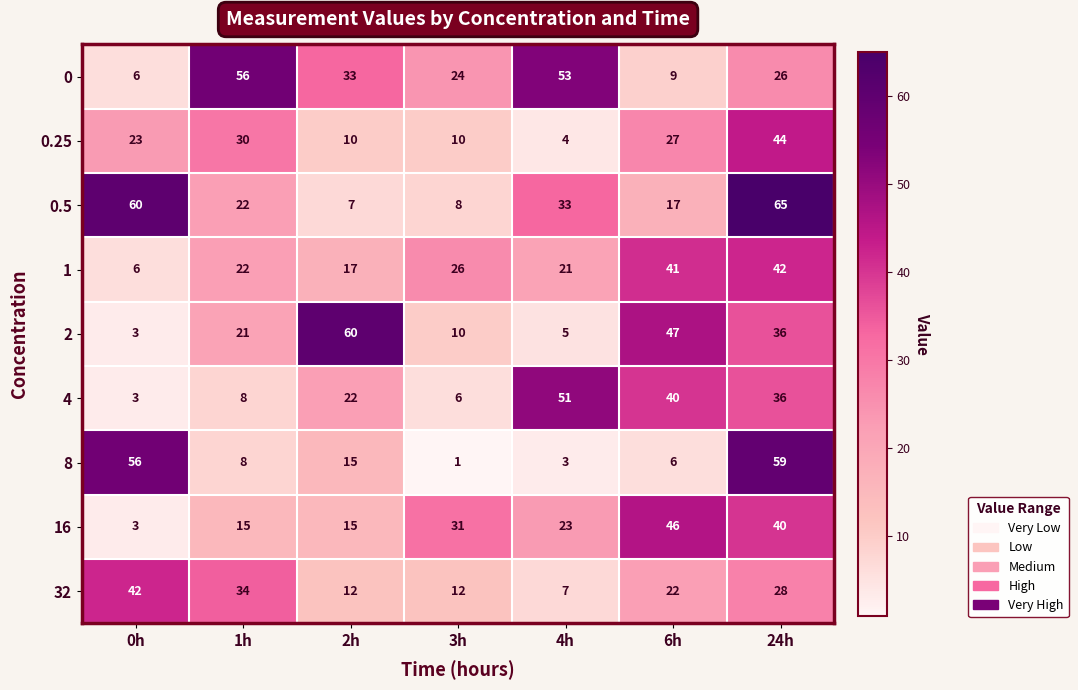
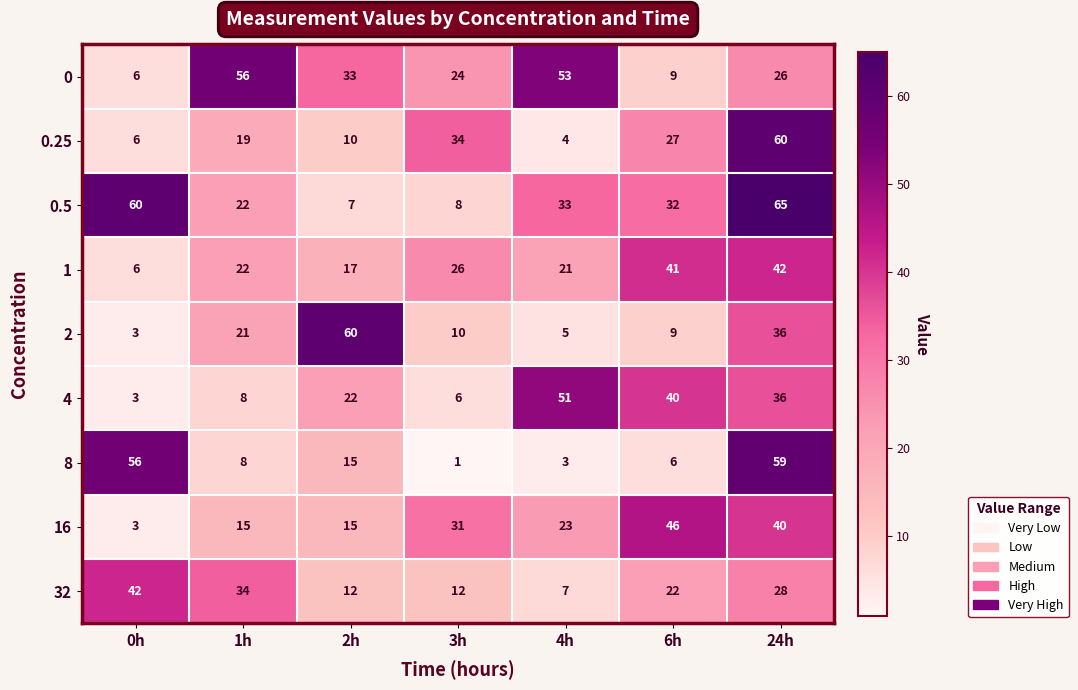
0.25, 0h: 23 -> 6
0.25, 1h: 30 -> 19
0.25, 3h: 10 -> 34
0.25, 24h: 44 -> 60
0.5, 6h: 17 -> 32
2, 6h: 47 -> 9
